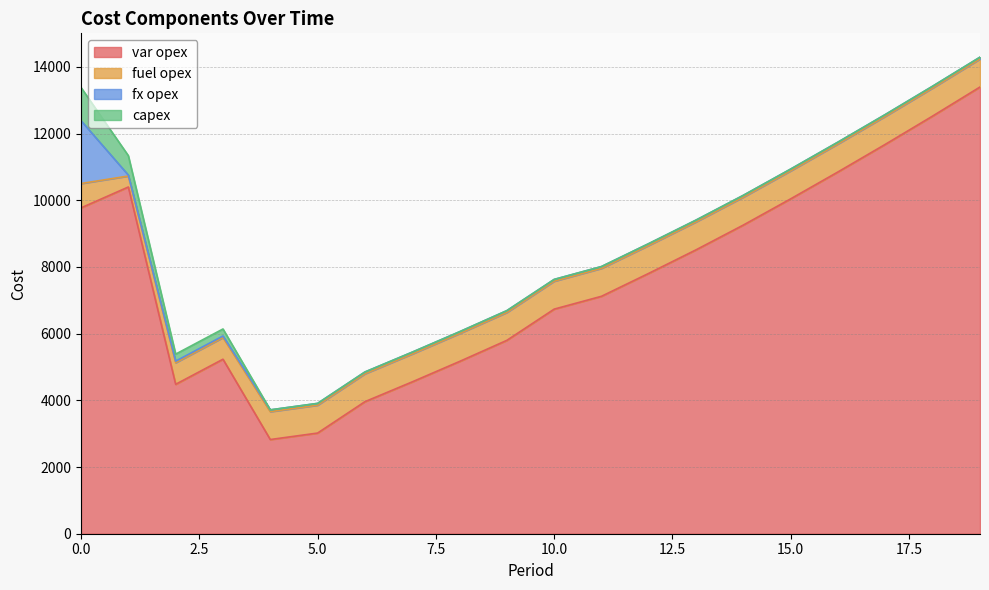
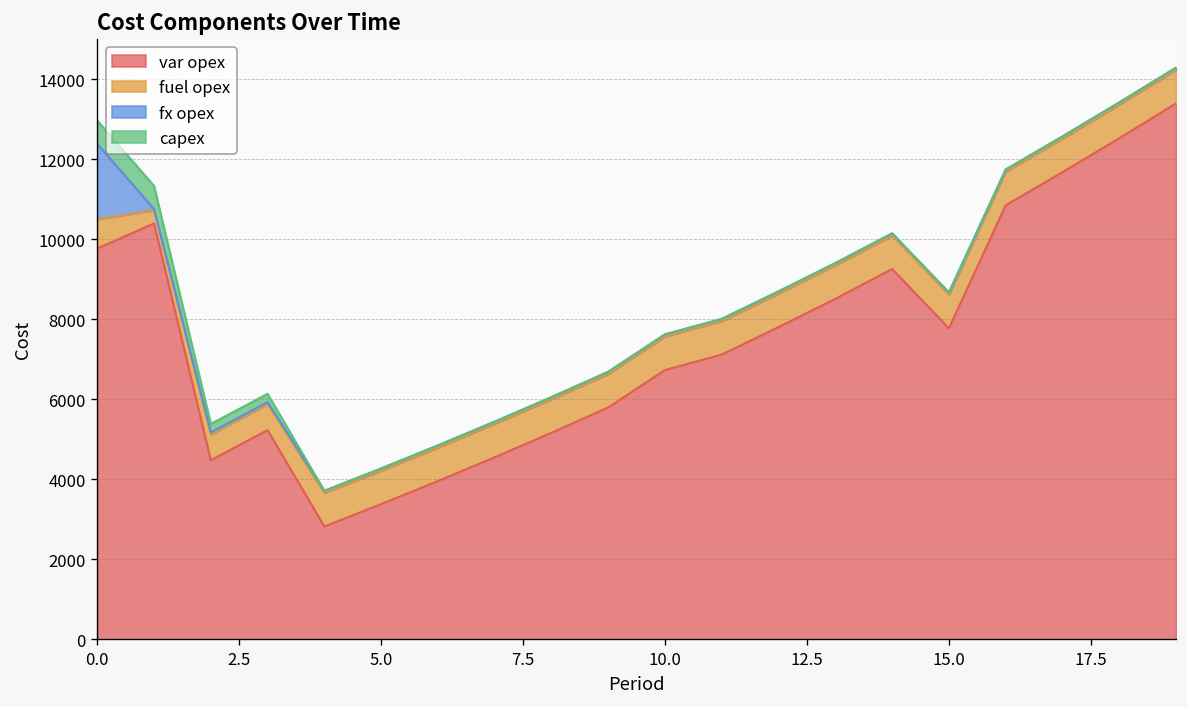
capex, 0.0: 1000 -> 600
var opex, 5.0: 3000 -> 3400
var opex, 15.0: 10000 -> 7800
